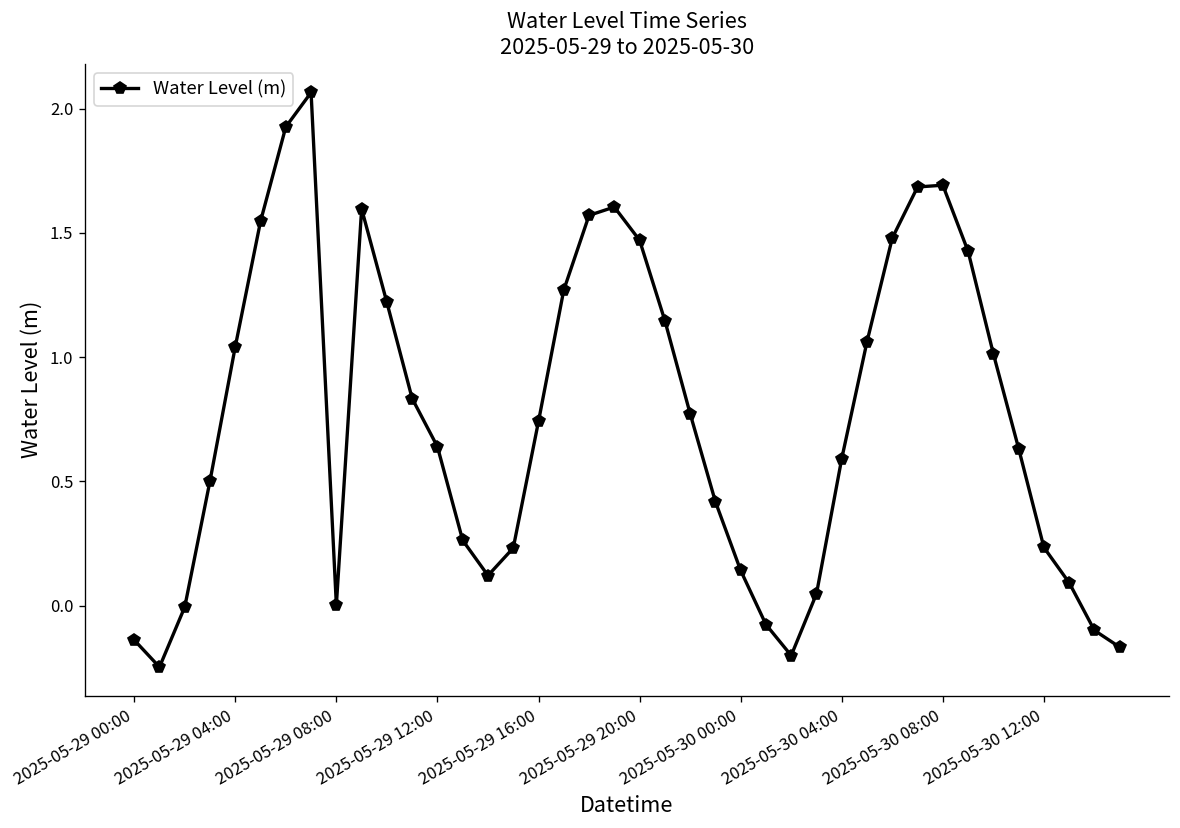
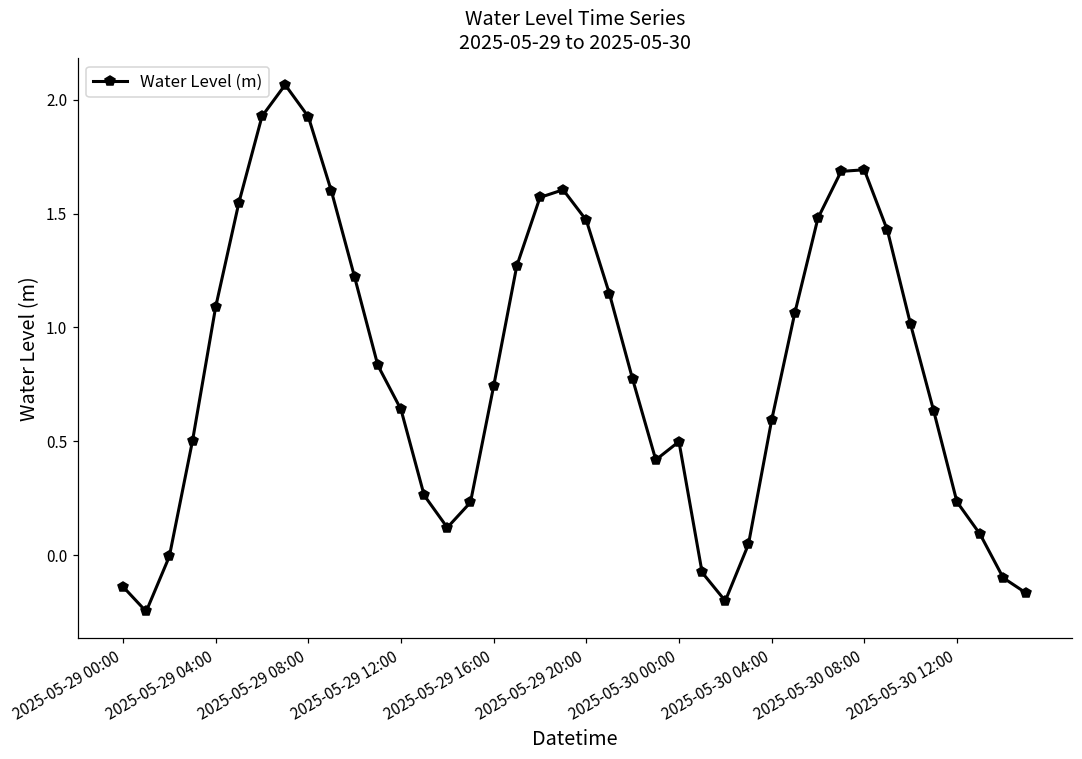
2025-05-29 04:00: 1.04 -> 1.09
2025-05-29 08:00: 0.00 -> 1.93
2025-05-30 00:00: 0.14 -> 0.50
